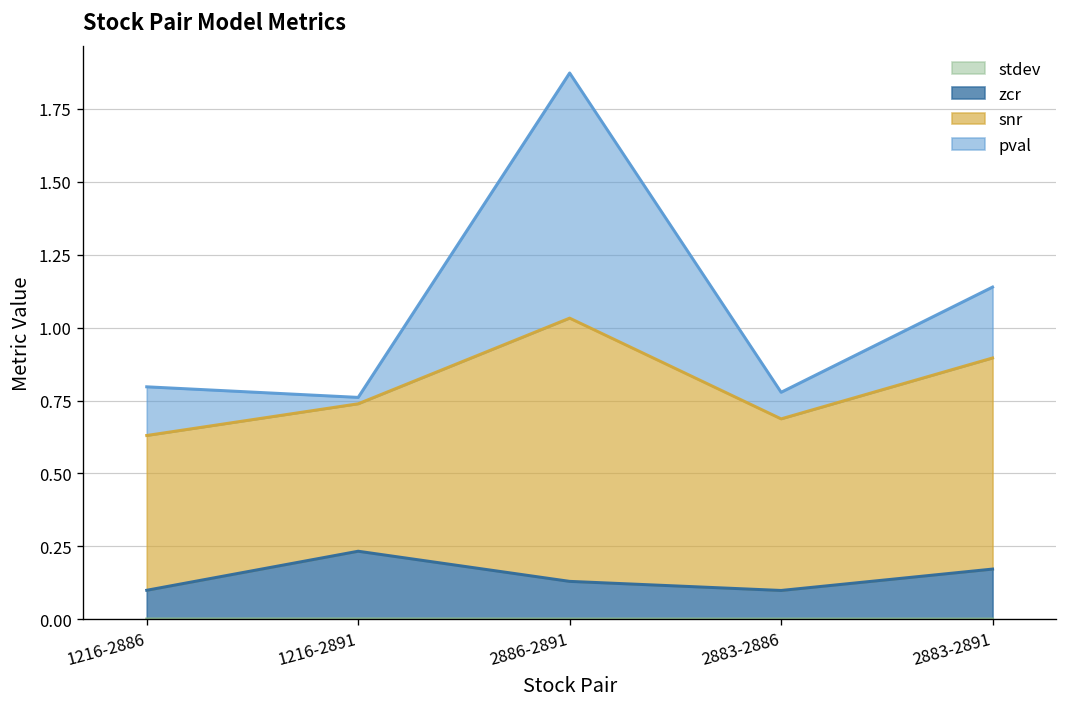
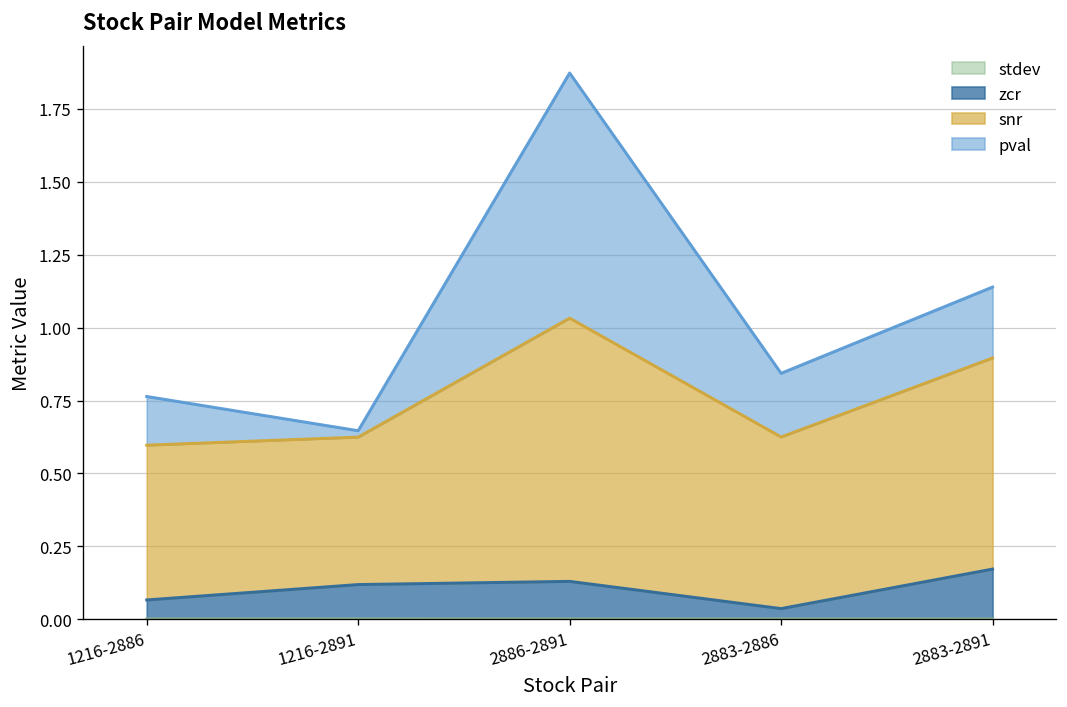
zcr, 1216-2886: 0.10 -> 0.07
zcr, 1216-2891: 0.23 -> 0.12
zcr, 2883-2886: 0.10 -> 0.04
pval, 2883-2886: 0.09 -> 0.22
